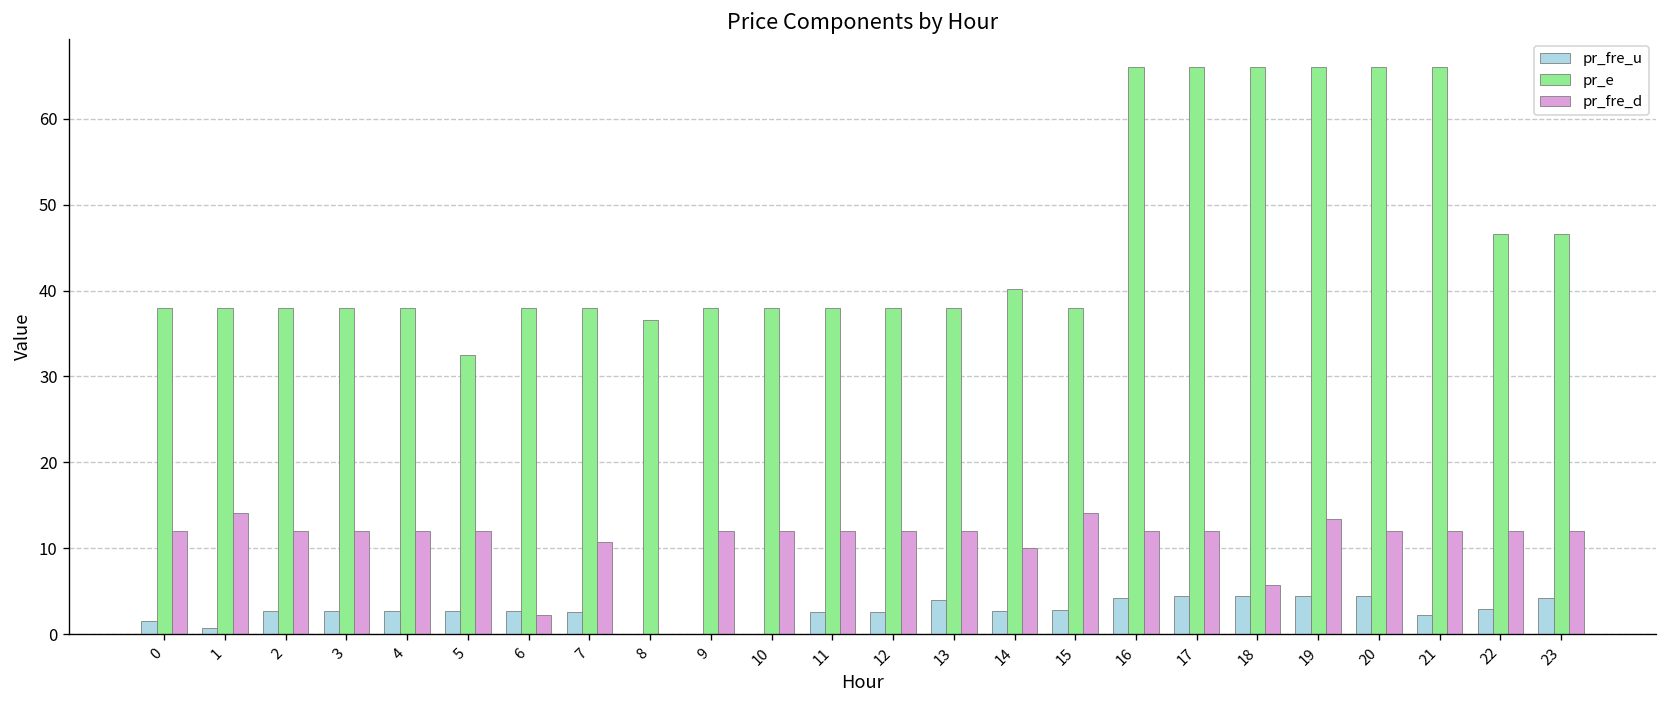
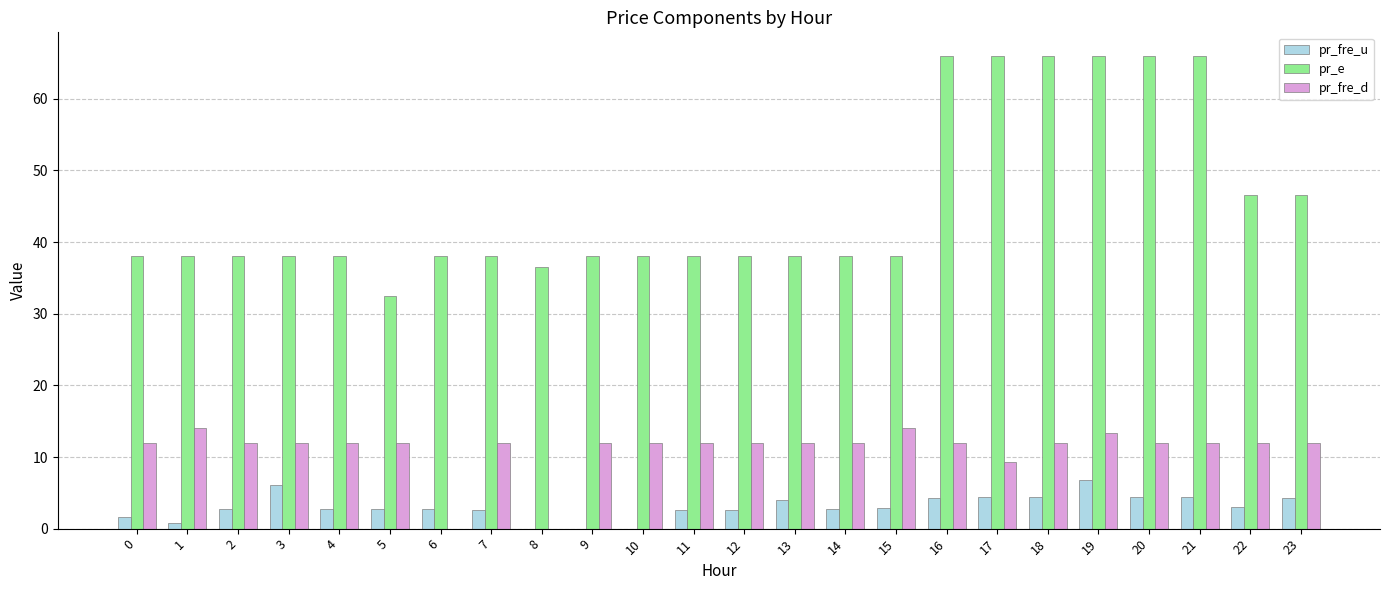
pr_fre_u, 3: 3 -> 6
pr_fre_d, 6: 2 -> 0
pr_fre_d, 7: 11 -> 12
pr_e, 14: 40 -> 38
pr_fre_d, 14: 10 -> 12
pr_fre_d, 17: 12 -> 9
pr_fre_d, 18: 6 -> 12
pr_fre_u, 19: 4 -> 7
pr_fre_u, 21: 2 -> 4
